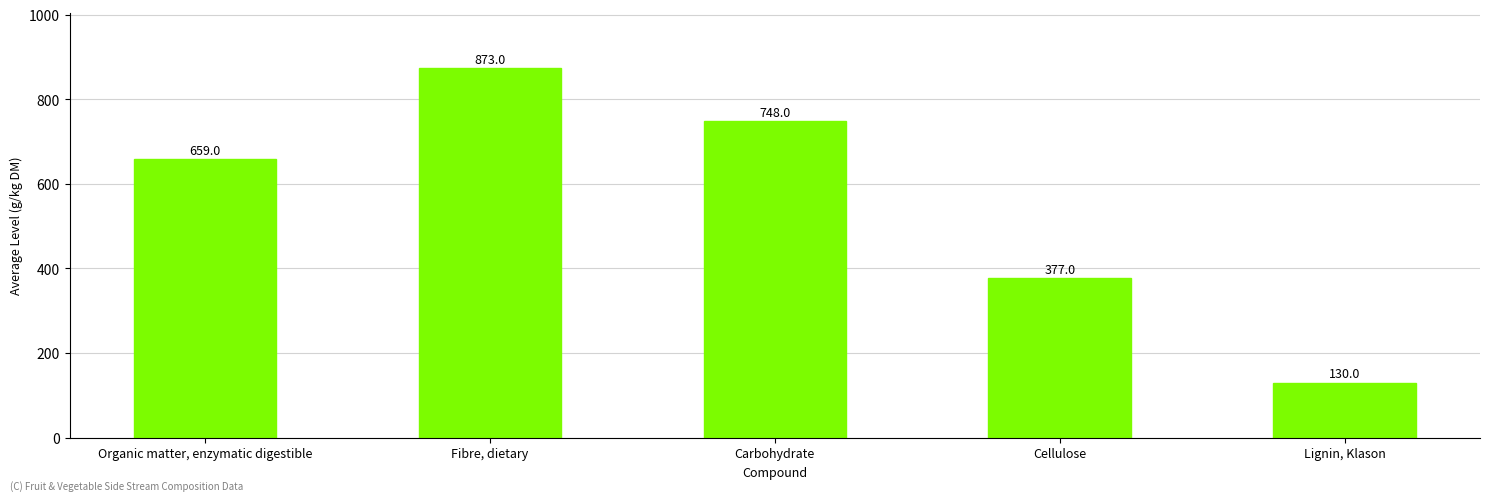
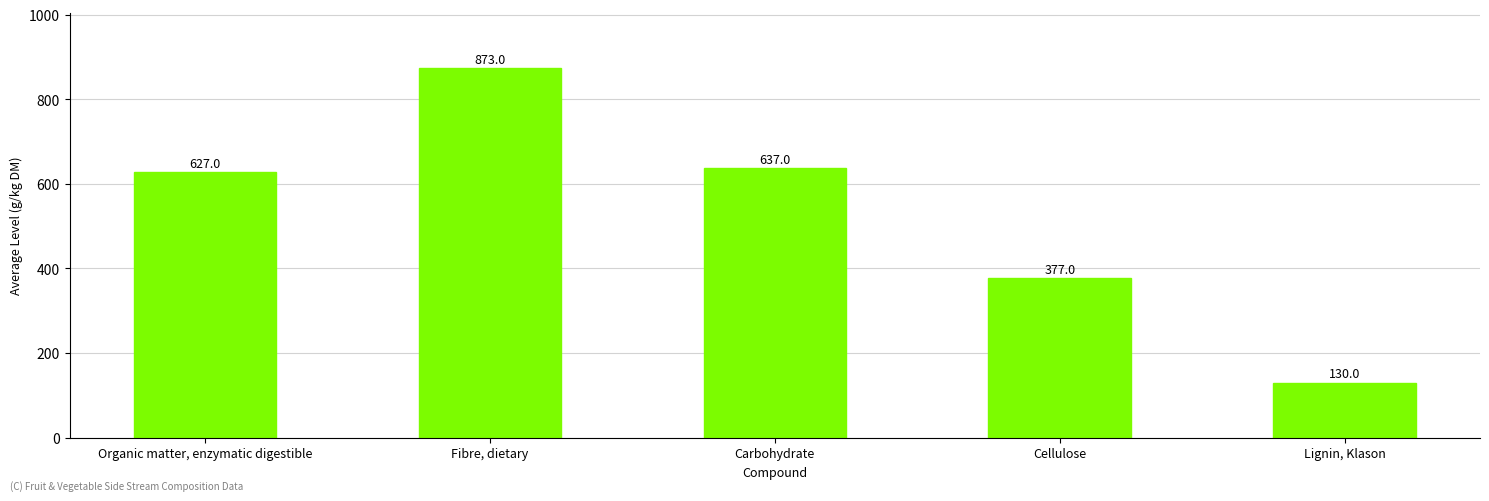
Organic matter, enzymatic digestible: 659.0 -> 627.0
Carbohydrate: 748.0 -> 637.0
